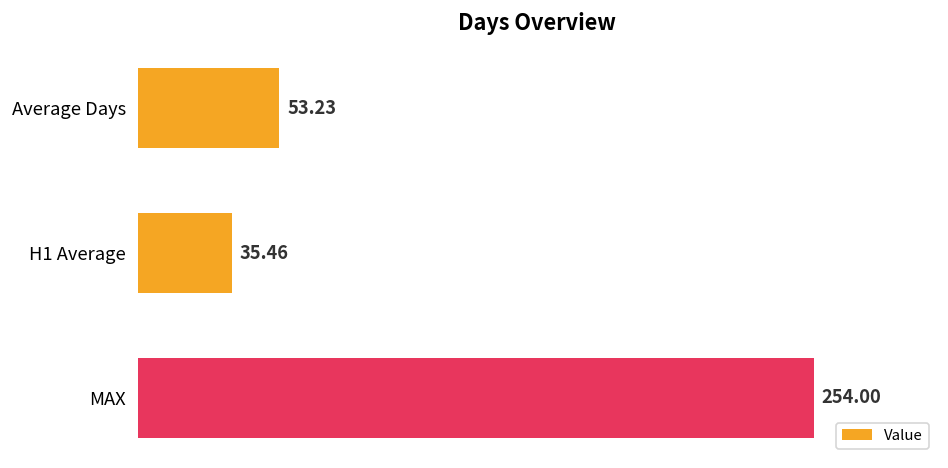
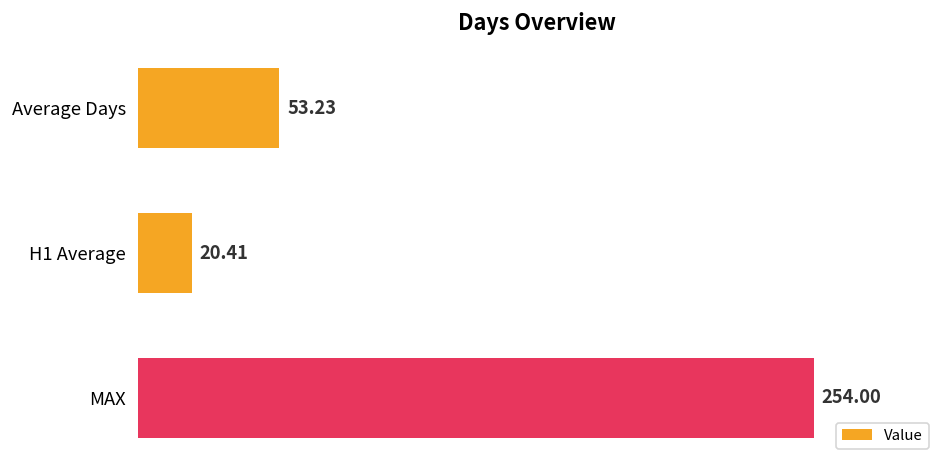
H1 Average: 35.46 -> 20.41
